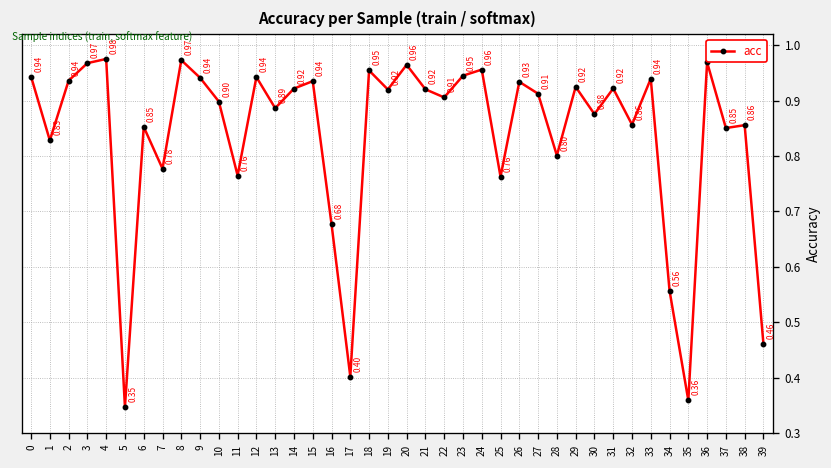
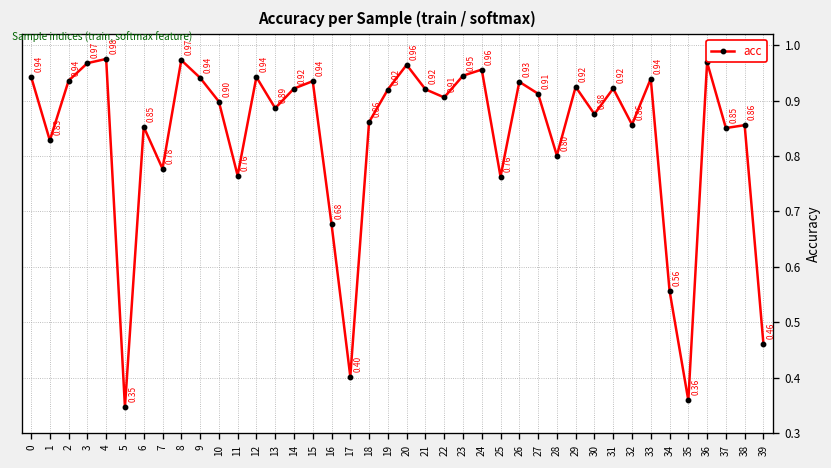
18: 0.95 -> 0.86
